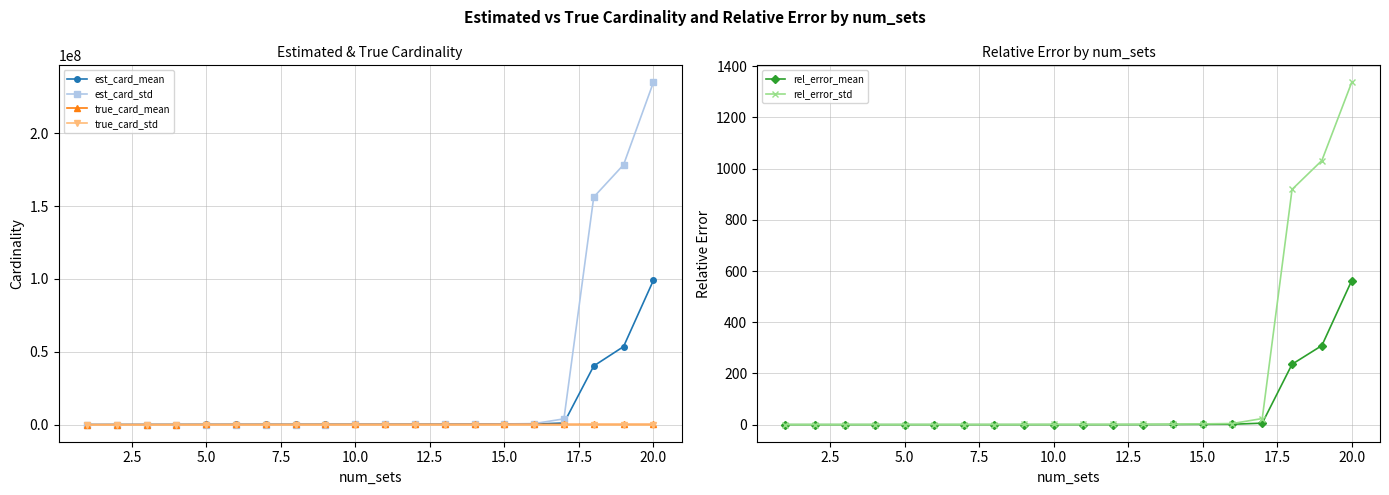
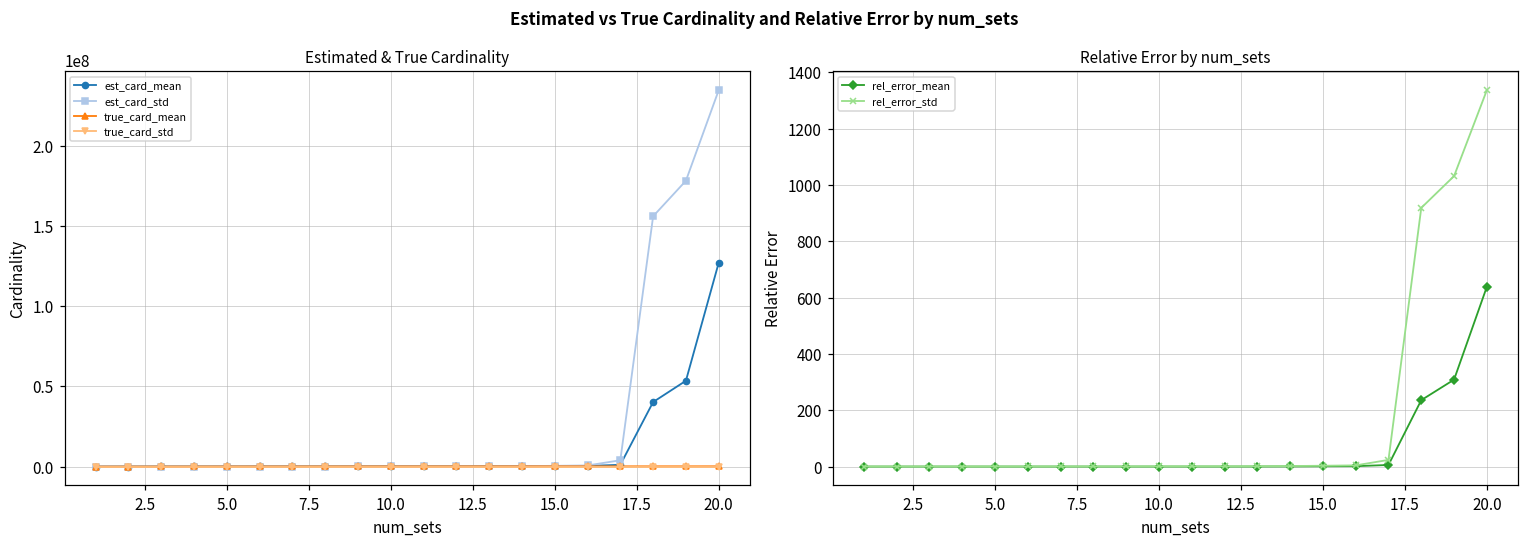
Estimated & True Cardinality, est_card_mean, 20.0: 99000000 -> 127000000
Relative Error by num_sets, rel_error_mean, 20.0: 560 -> 640
